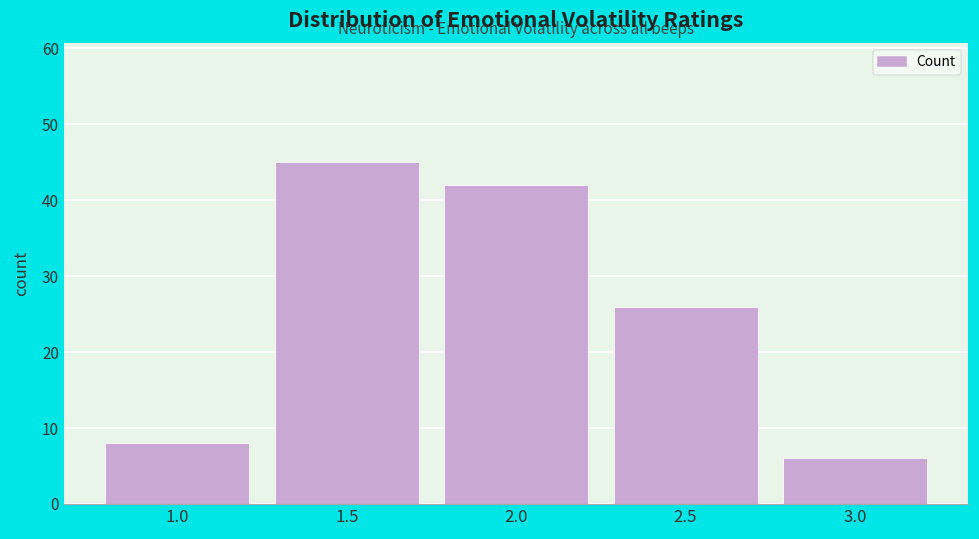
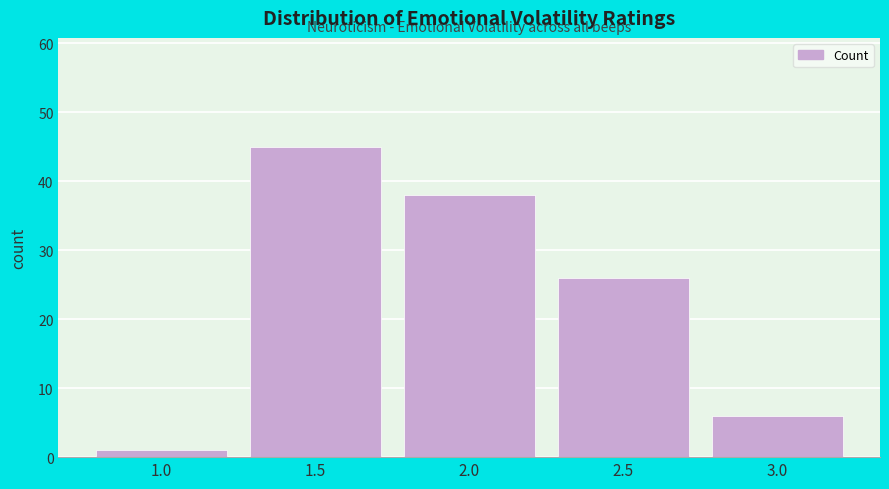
1.0: 8 -> 1
2.0: 42 -> 38
